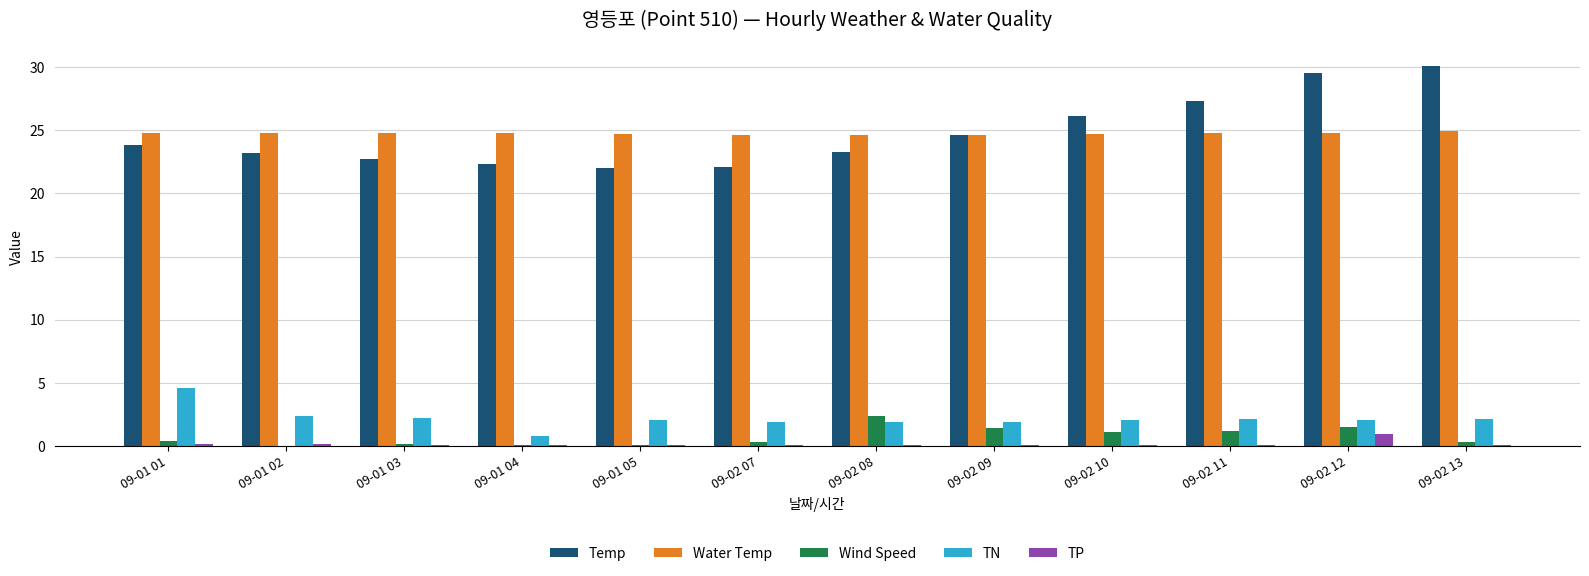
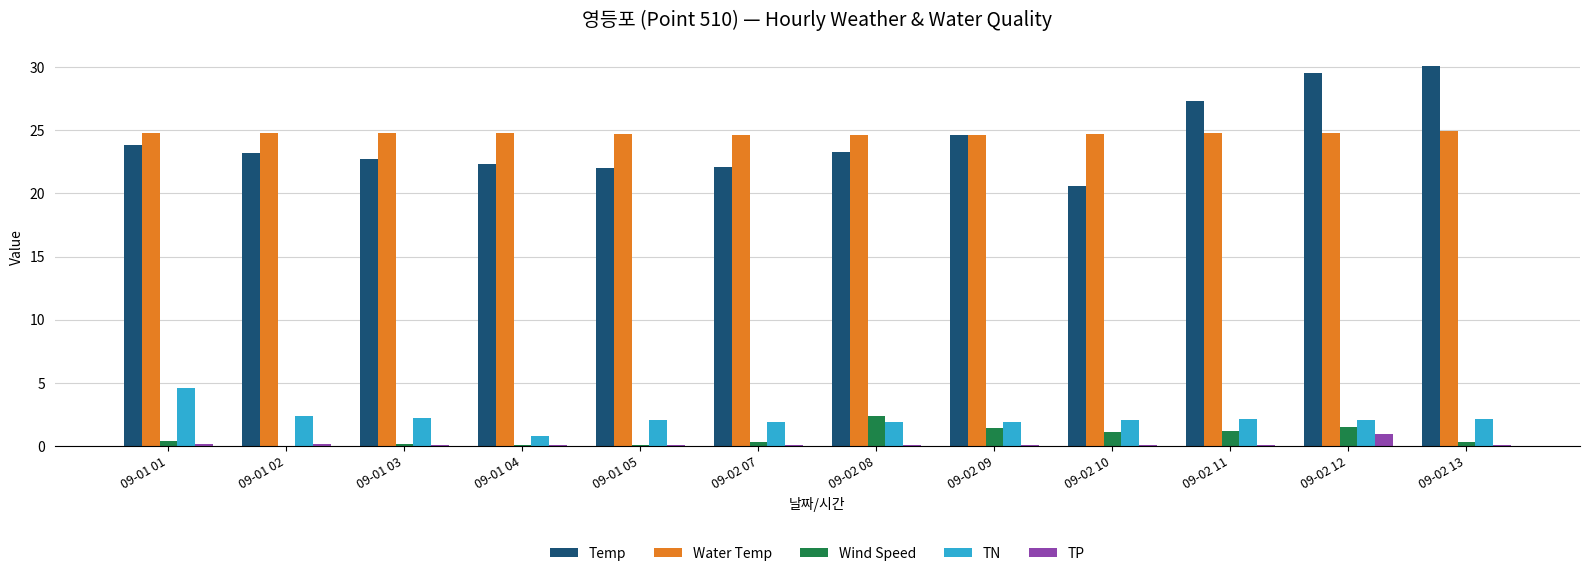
Temp, 09-02 10: 26.1 -> 20.6
